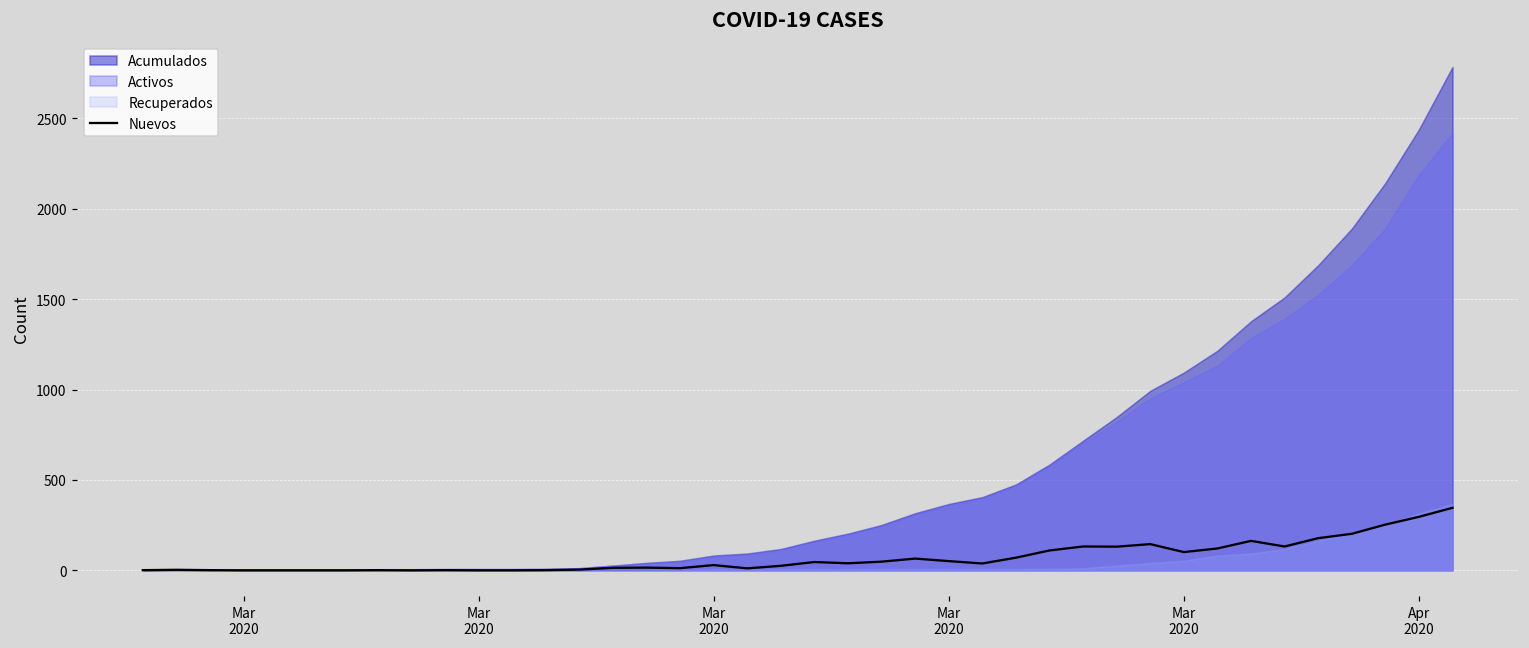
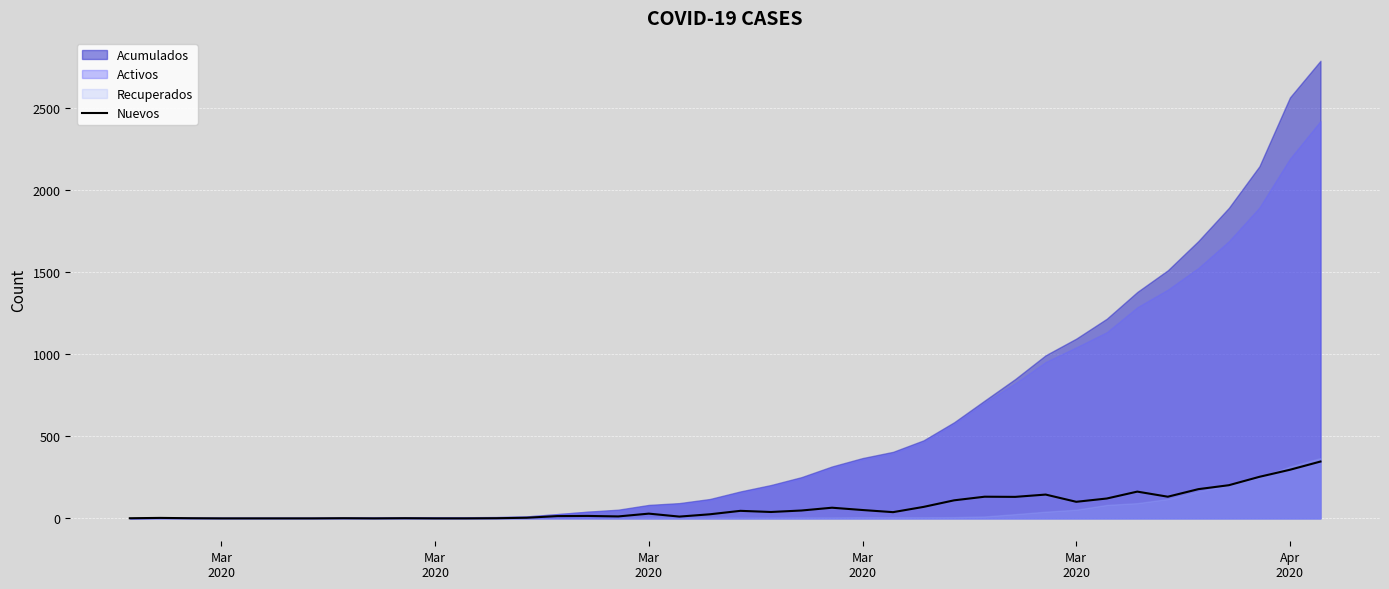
Acumulados, Apr 2020: 2440 -> 2560
